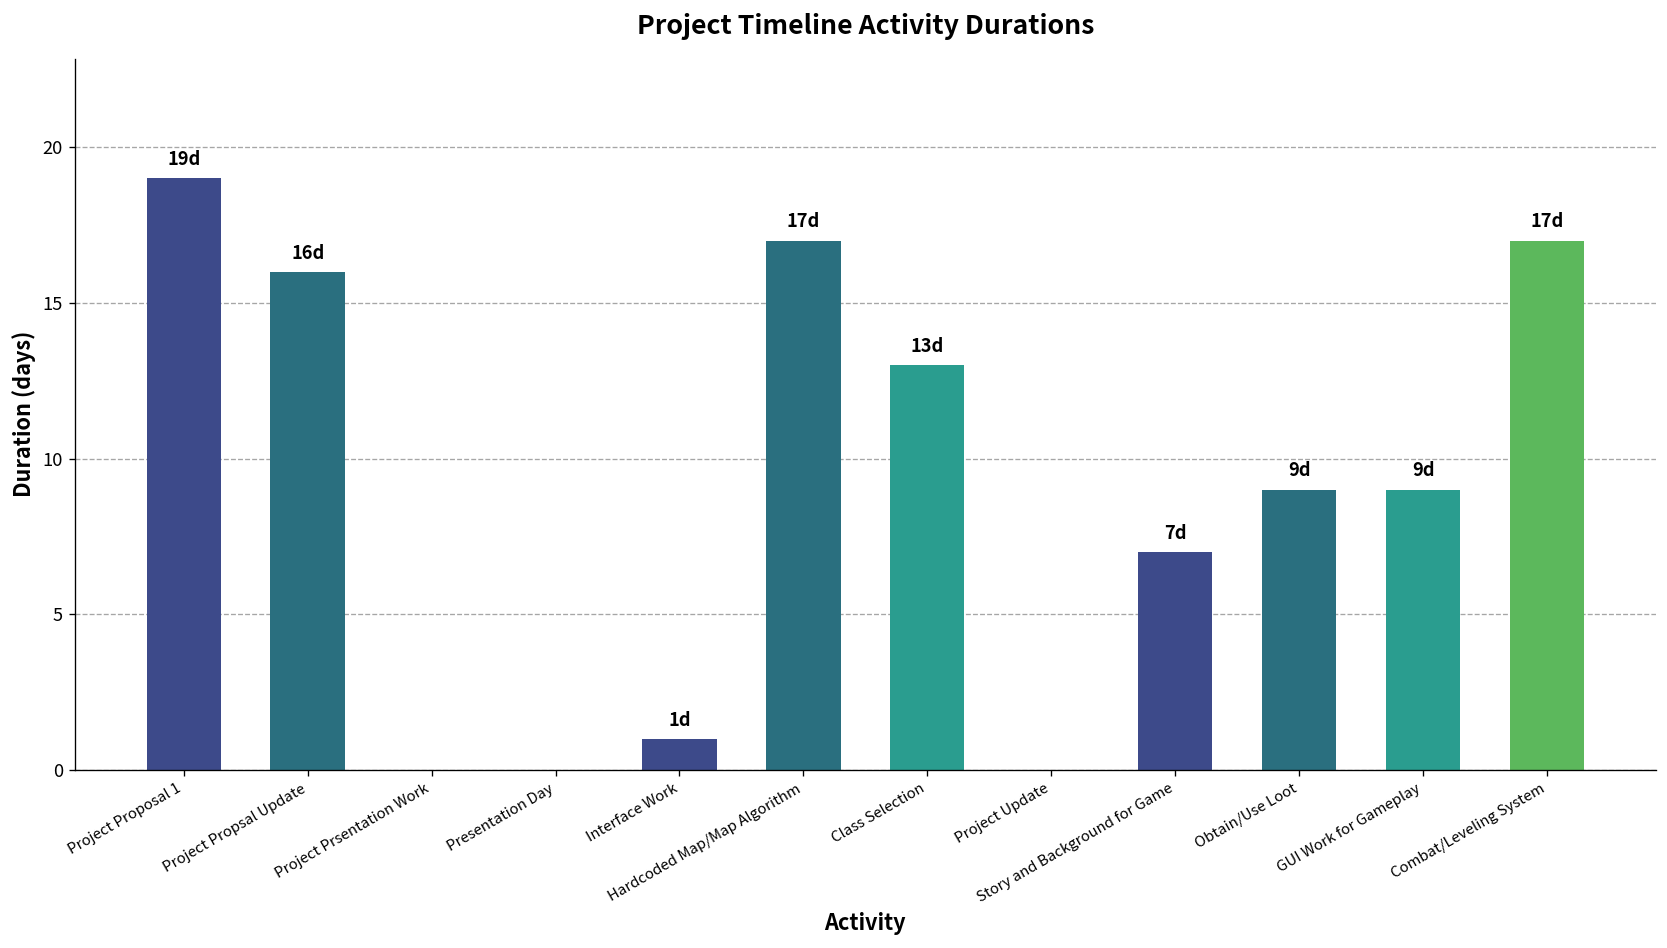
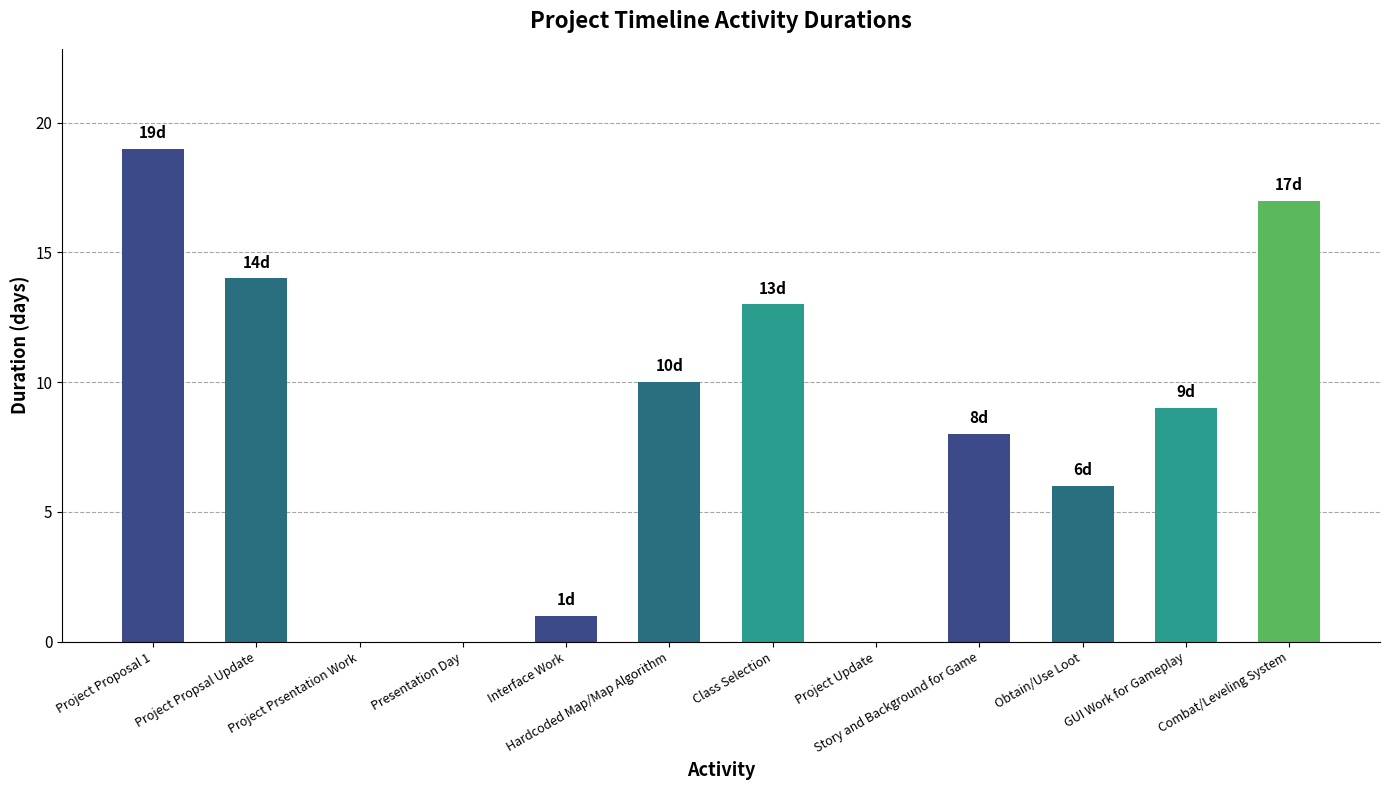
Project Propsal Update: 16d -> 14d
Hardcoded Map/Map Algorithm: 17d -> 10d
Story and Background for Game: 7d -> 8d
Obtain/Use Loot: 9d -> 6d
